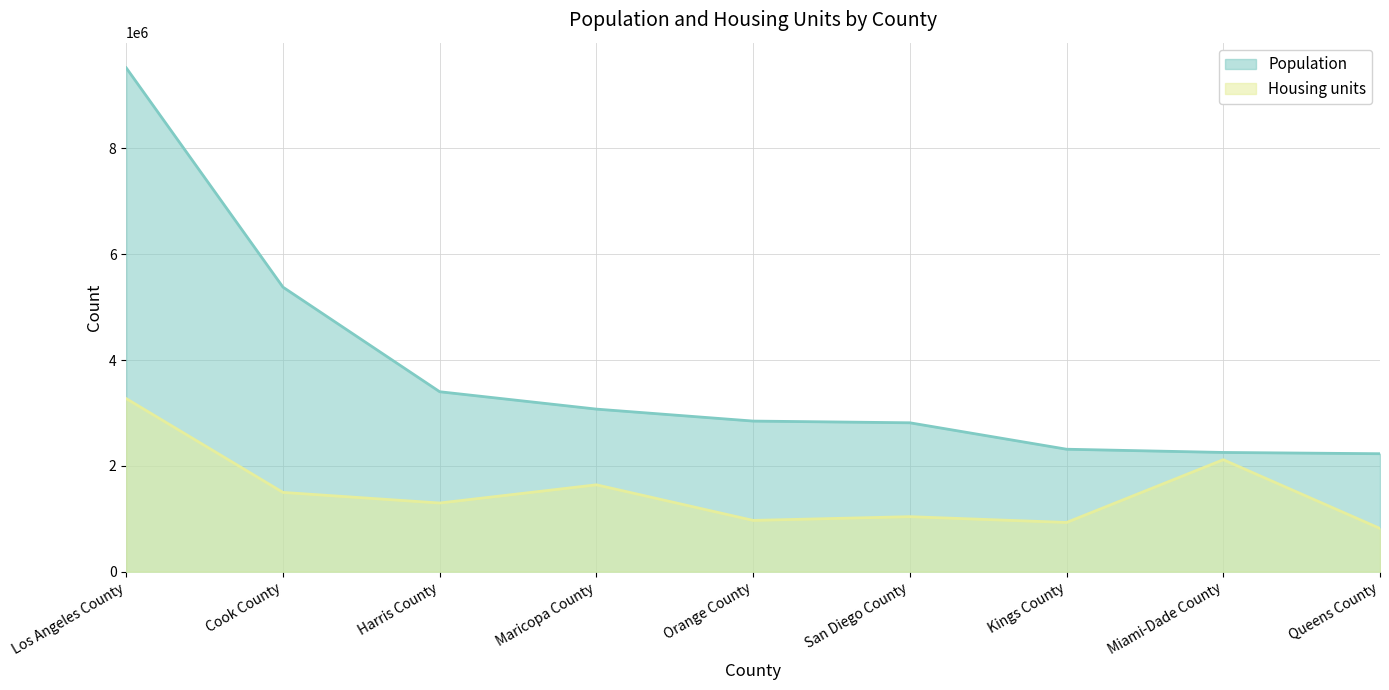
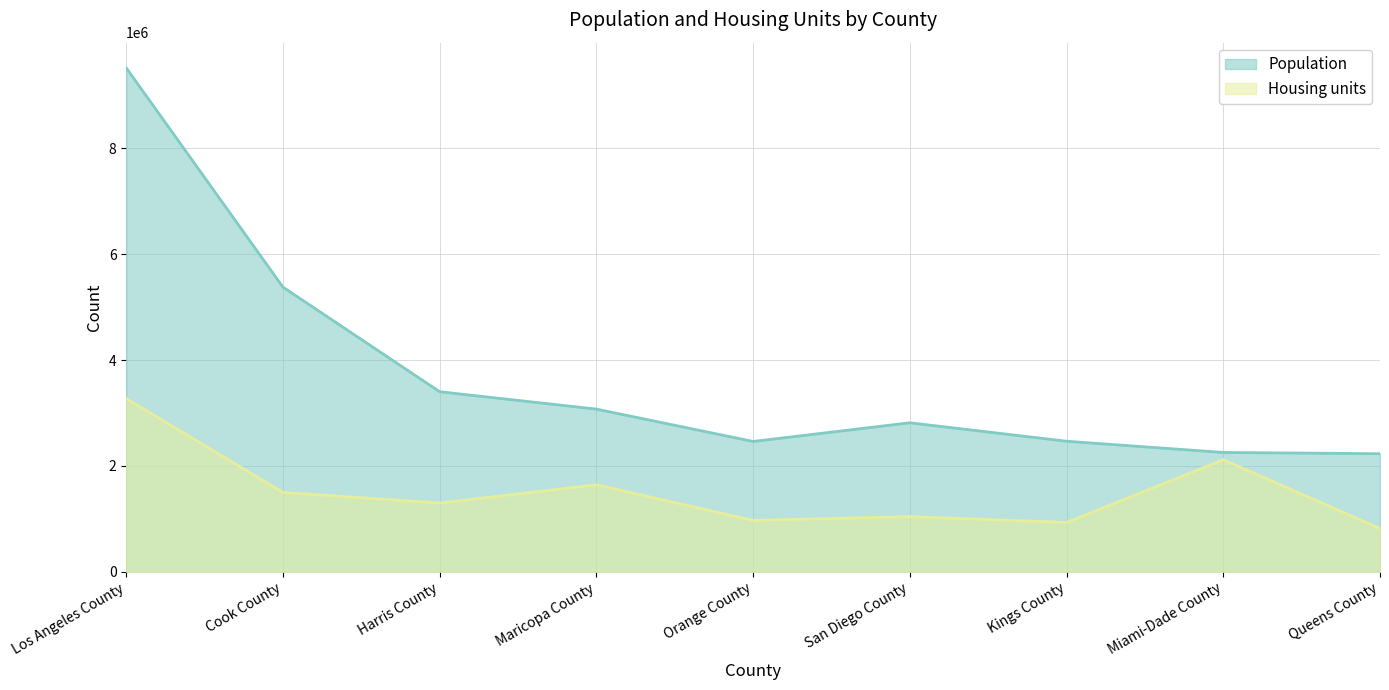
Population, Orange County: 2800000 -> 2500000
Population, Kings County: 2300000 -> 2500000
